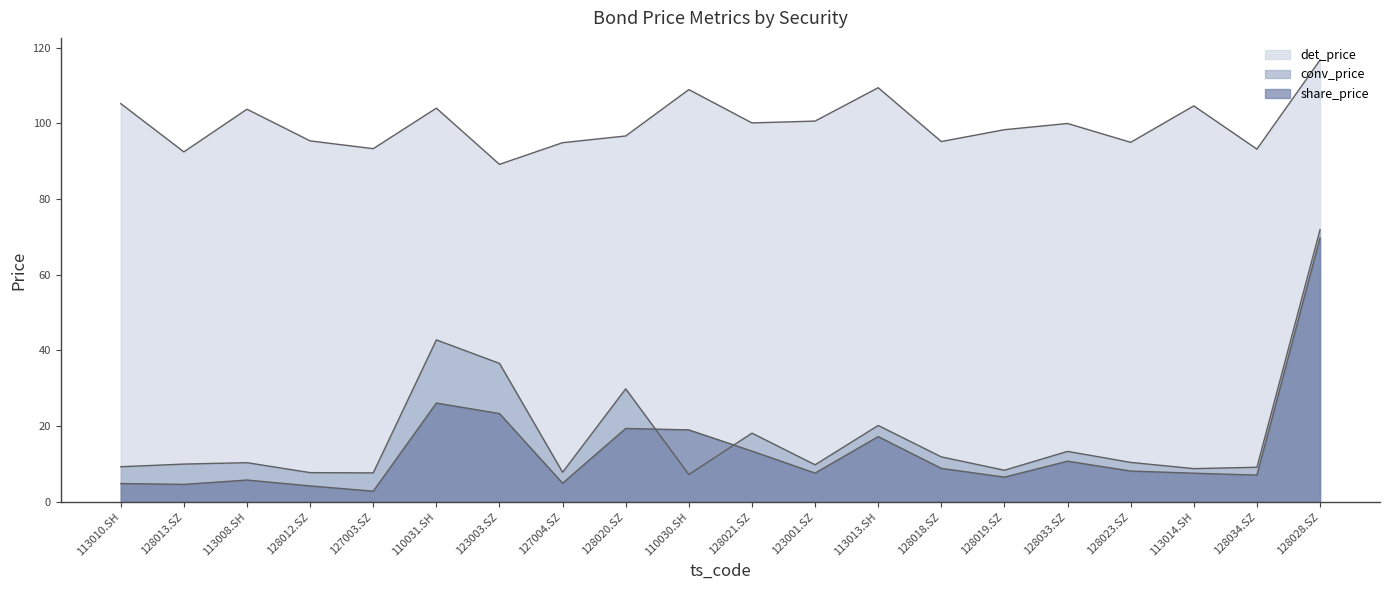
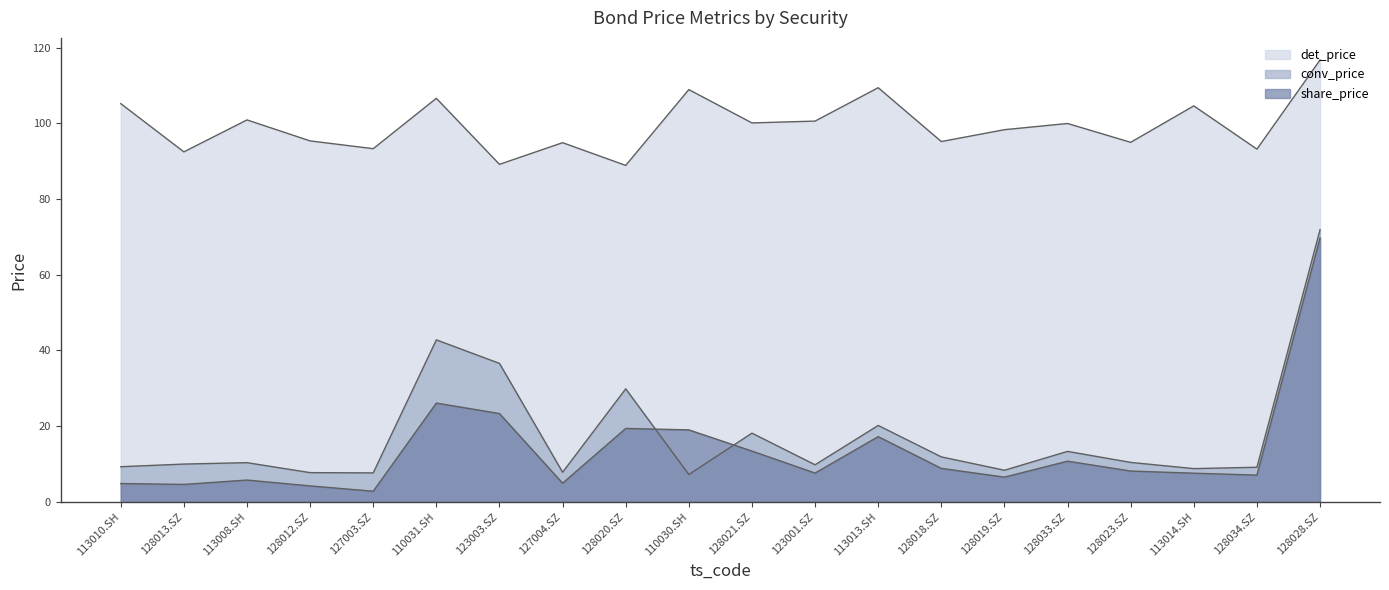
det_price, 113008.SH: 104 -> 101
det_price, 110031.SH: 104 -> 107
det_price, 128020.SZ: 97 -> 89
